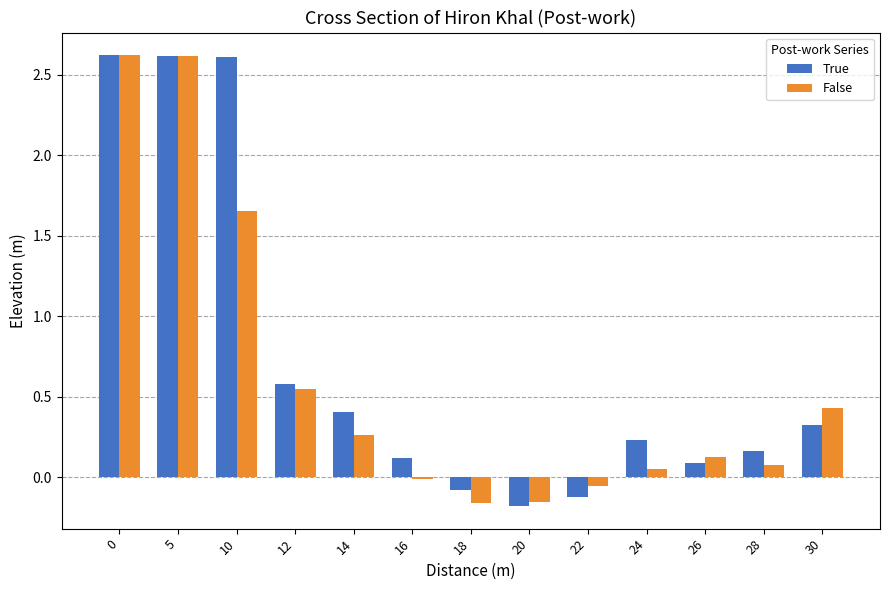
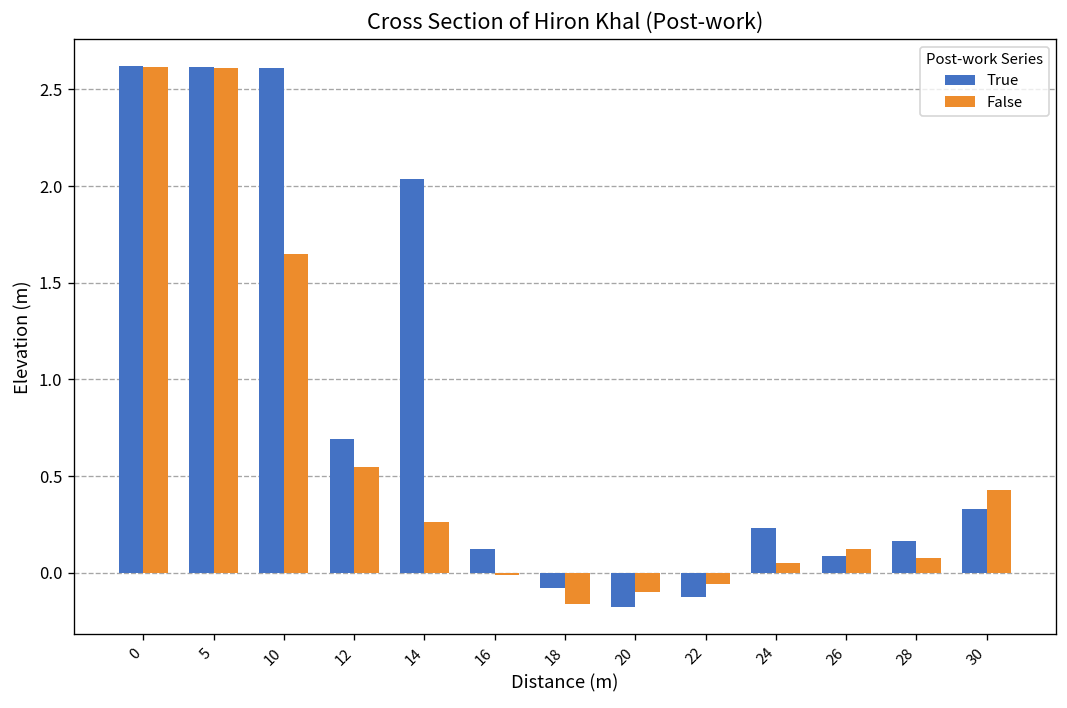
True, 12: 0.58 -> 0.69
True, 14: 0.41 -> 2.04
False, 20: -0.15 -> -0.10
